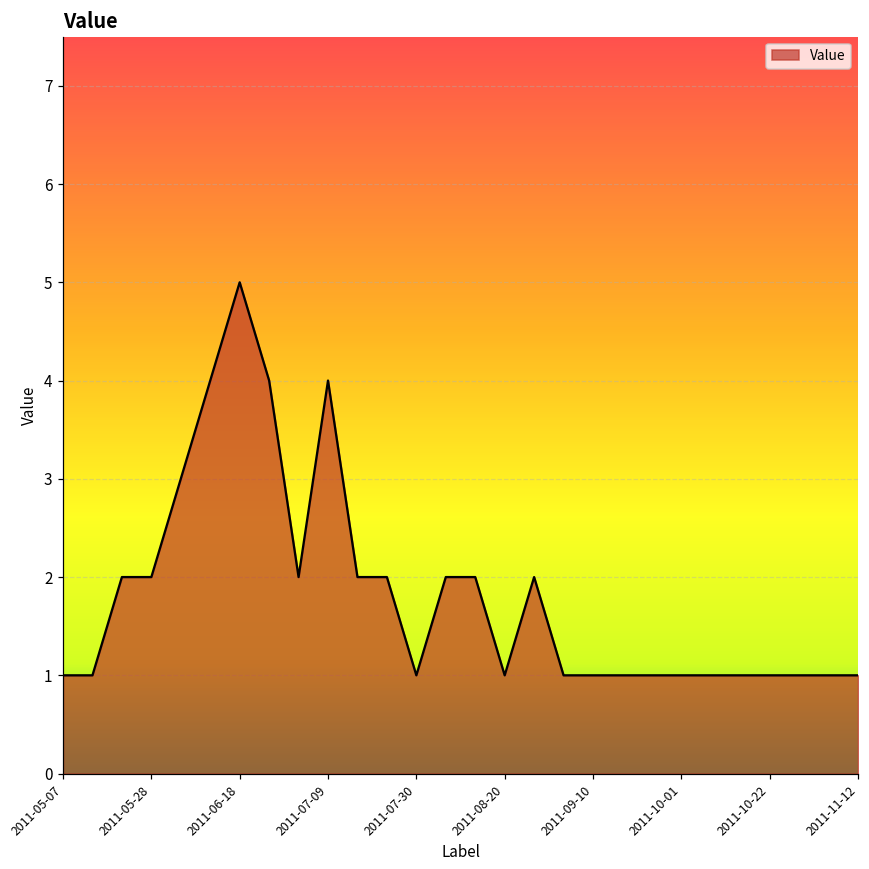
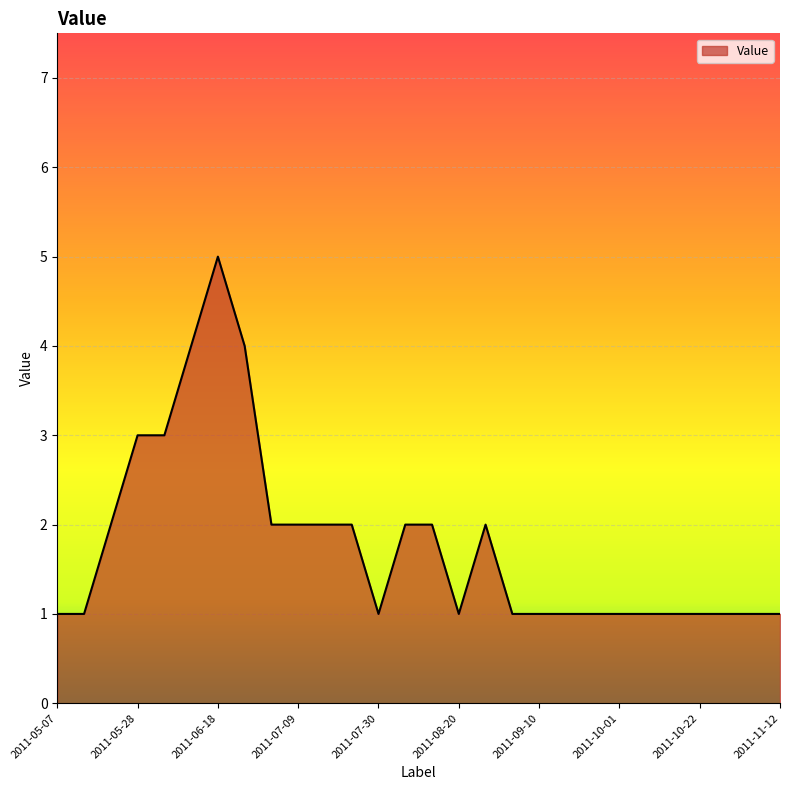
2011-05-28: 2 -> 3
2011-07-09: 4 -> 2
